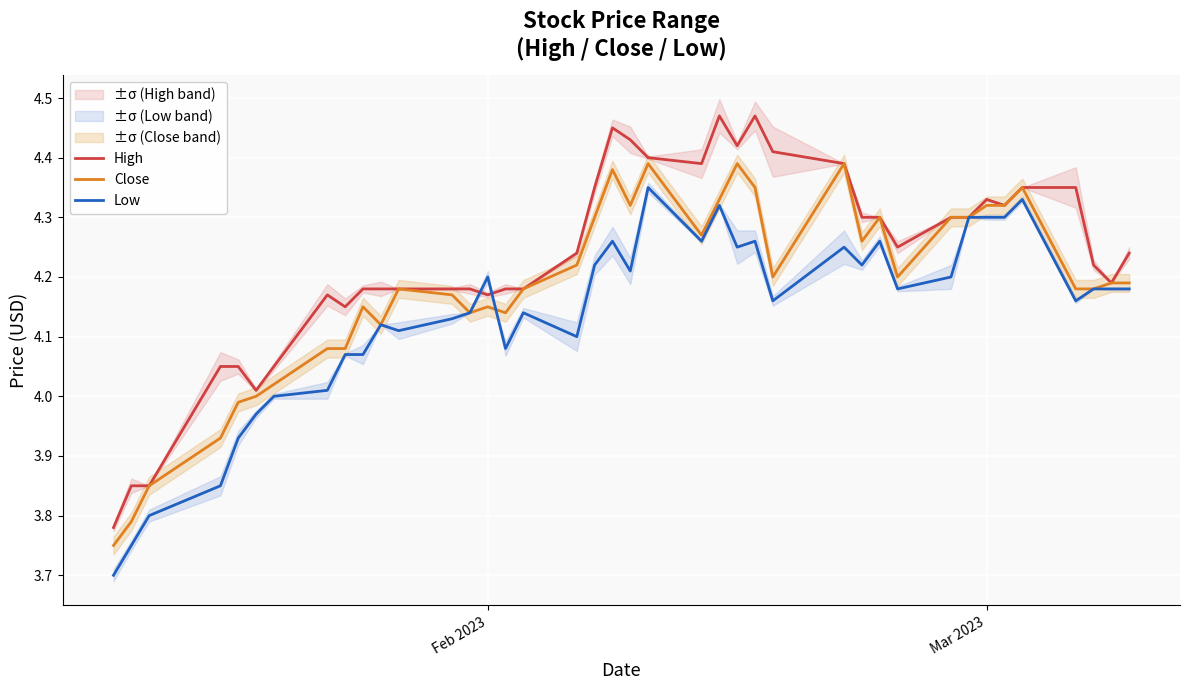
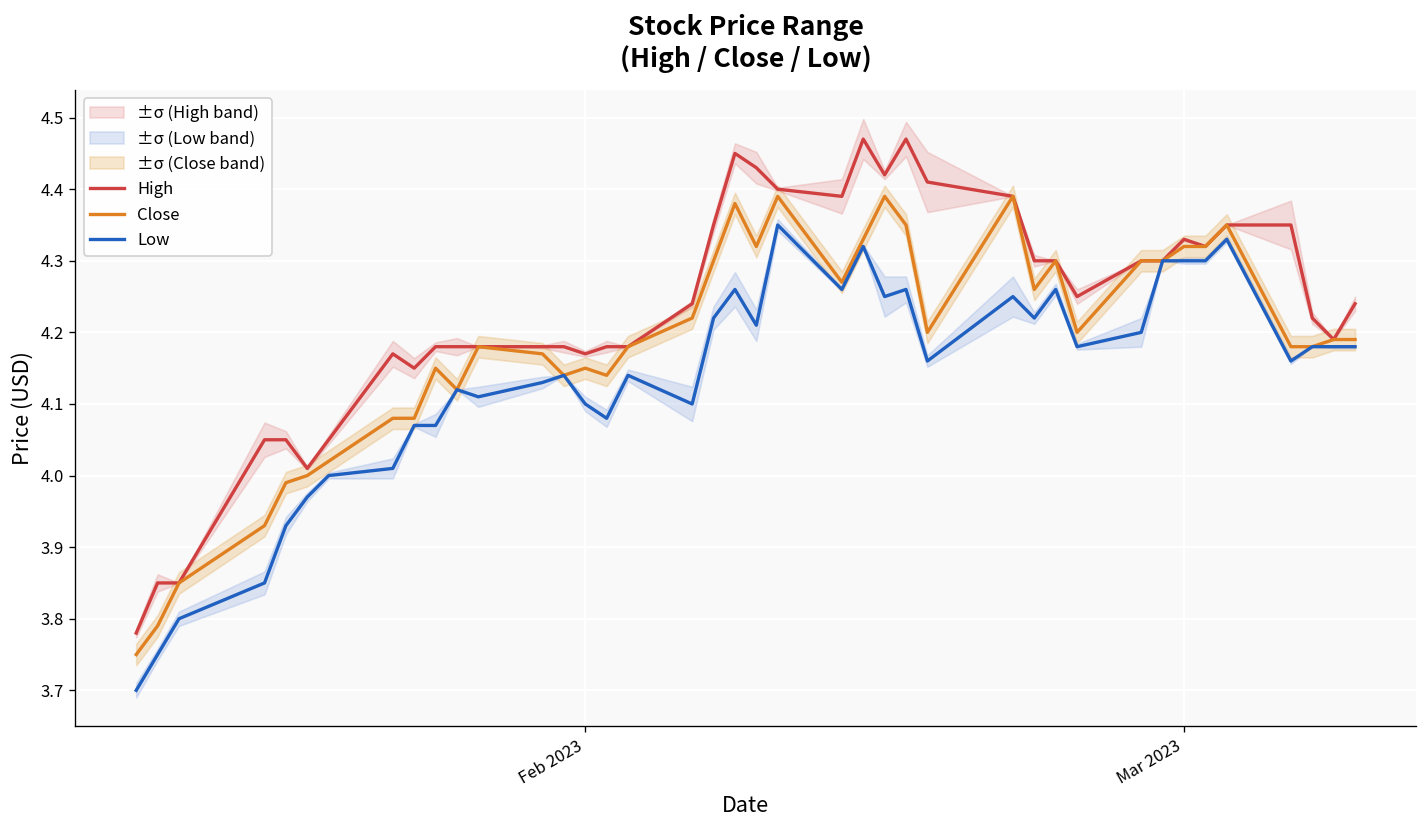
Low, Feb 2023: 4.2 -> 4.1
